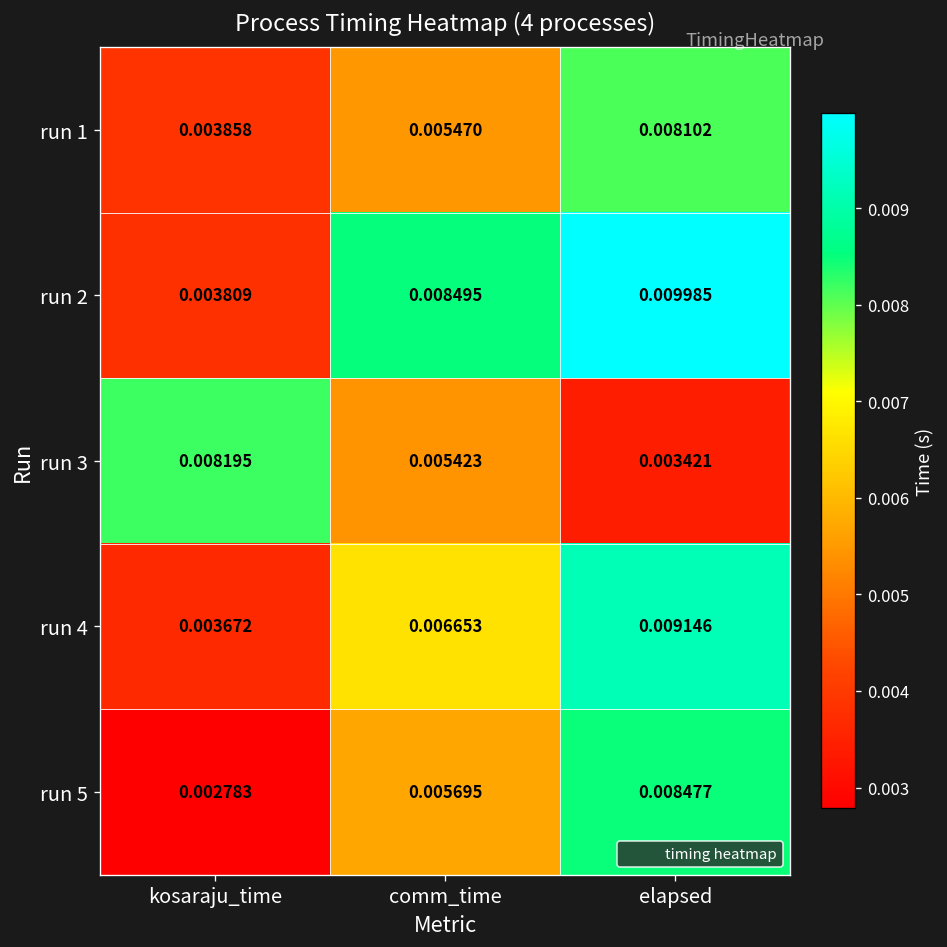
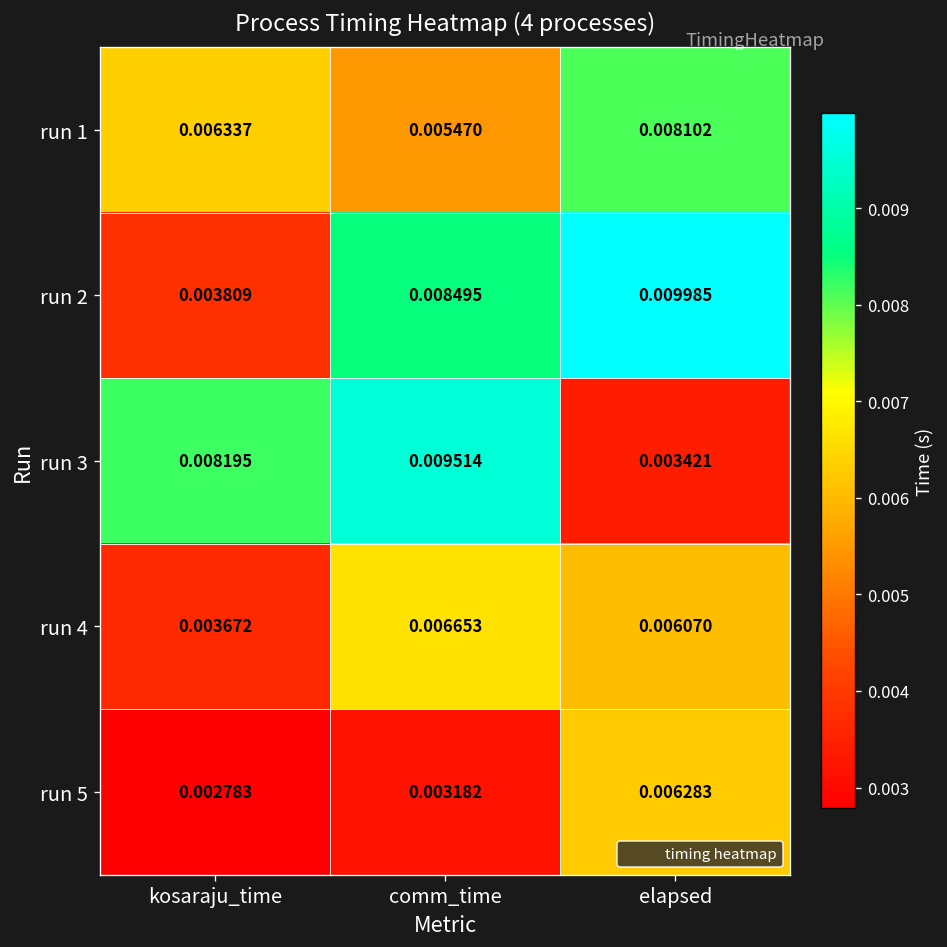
run 1, kosaraju_time: 0.003858 -> 0.006337
run 3, comm_time: 0.005423 -> 0.009514
run 4, elapsed: 0.009146 -> 0.006070
run 5, comm_time: 0.005695 -> 0.003182
run 5, elapsed: 0.008477 -> 0.006283
